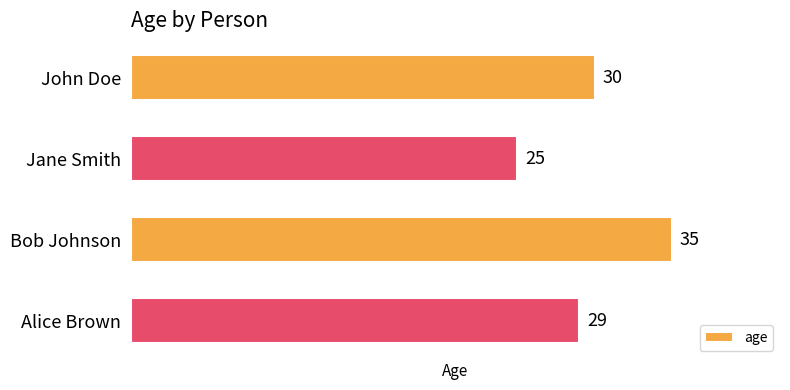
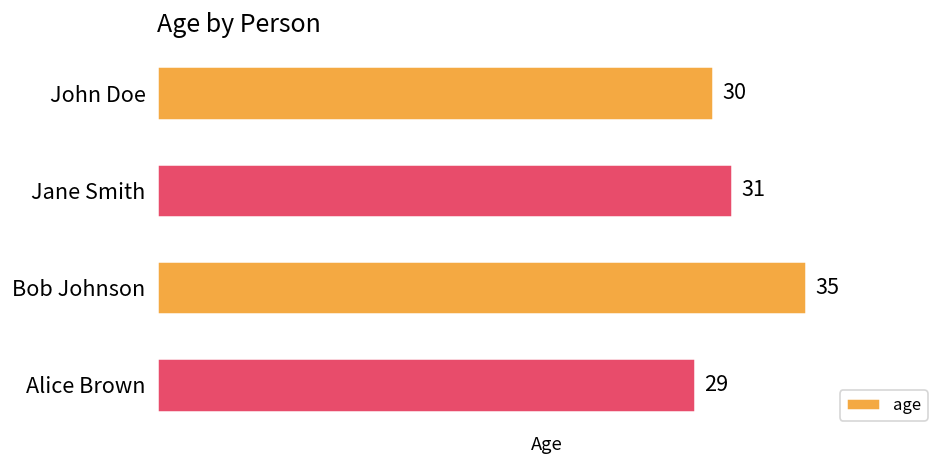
Jane Smith: 25 -> 31
